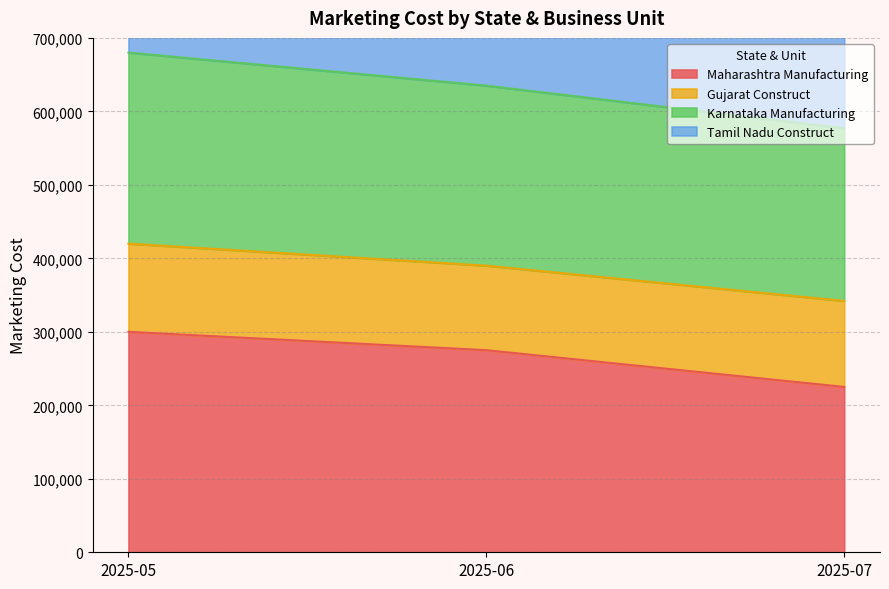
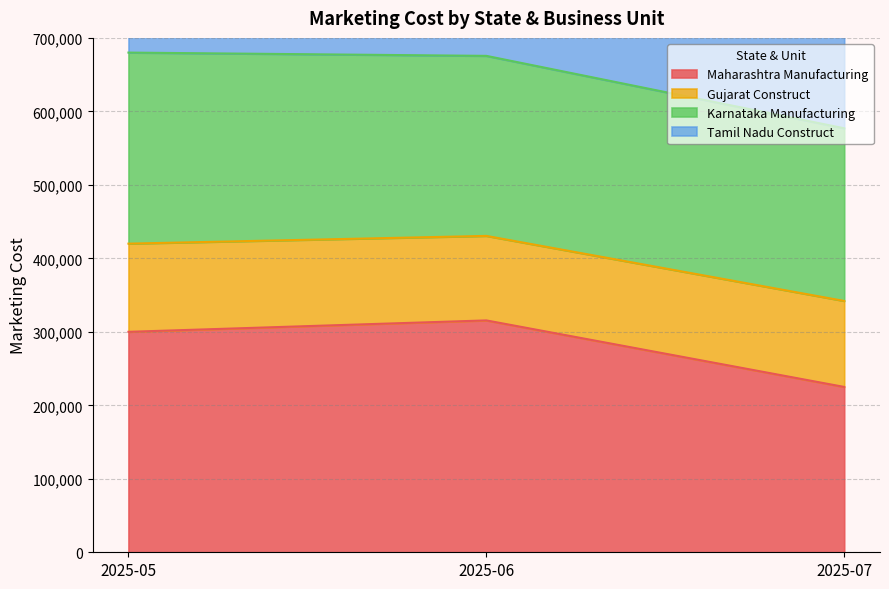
Maharashtra Manufacturing, 2025-06: 280,000 -> 320,000
